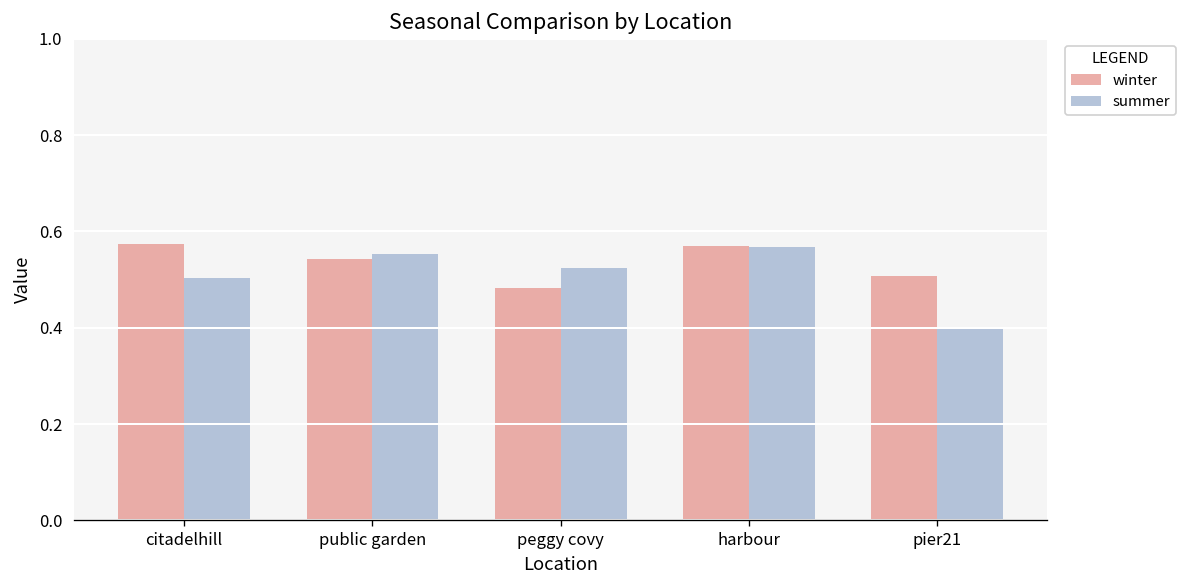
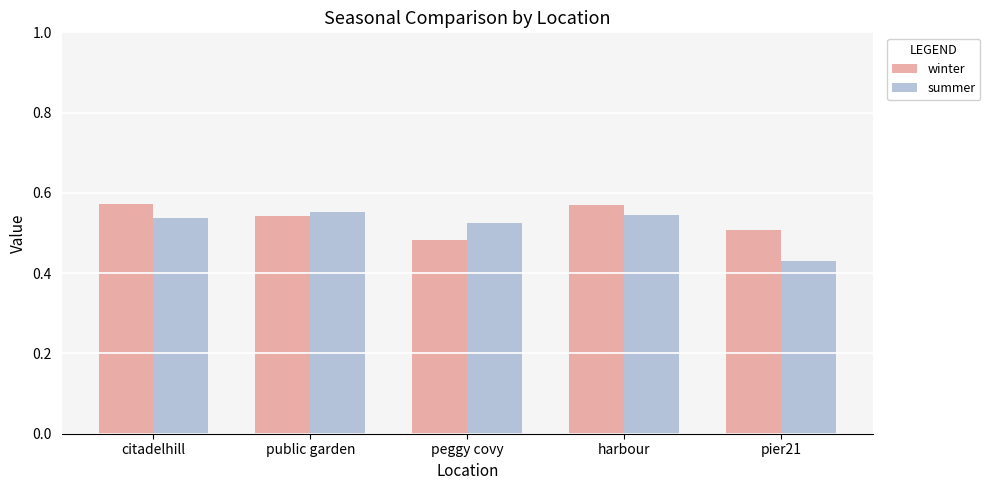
summer, citadelhill: 0.50 -> 0.54
summer, harbour: 0.57 -> 0.54
summer, pier21: 0.40 -> 0.43
